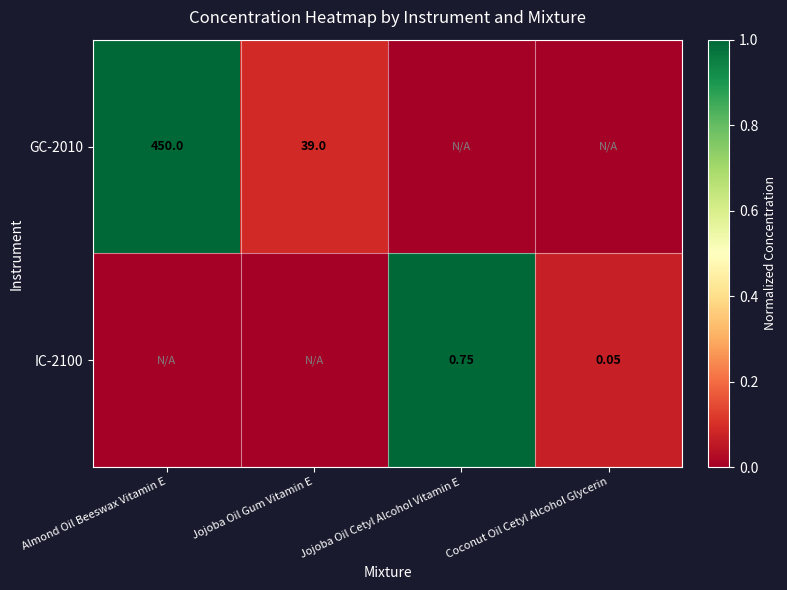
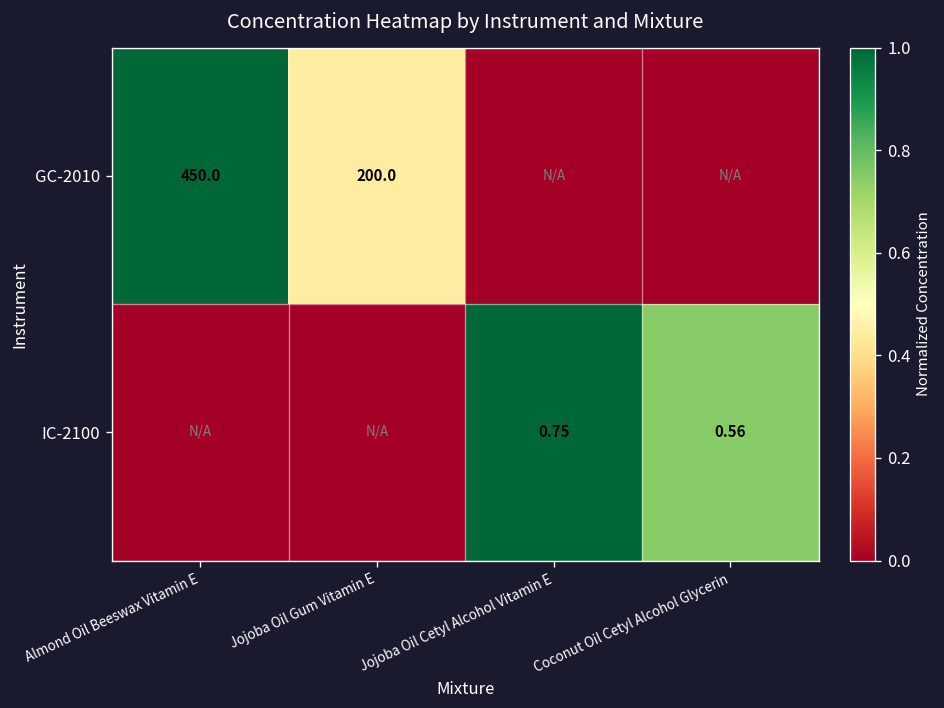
GC-2010, Jojoba Oil Gum Vitamin E: 39.0 -> 200.0
IC-2100, Coconut Oil Cetyl Alcohol Glycerin: 0.05 -> 0.56
